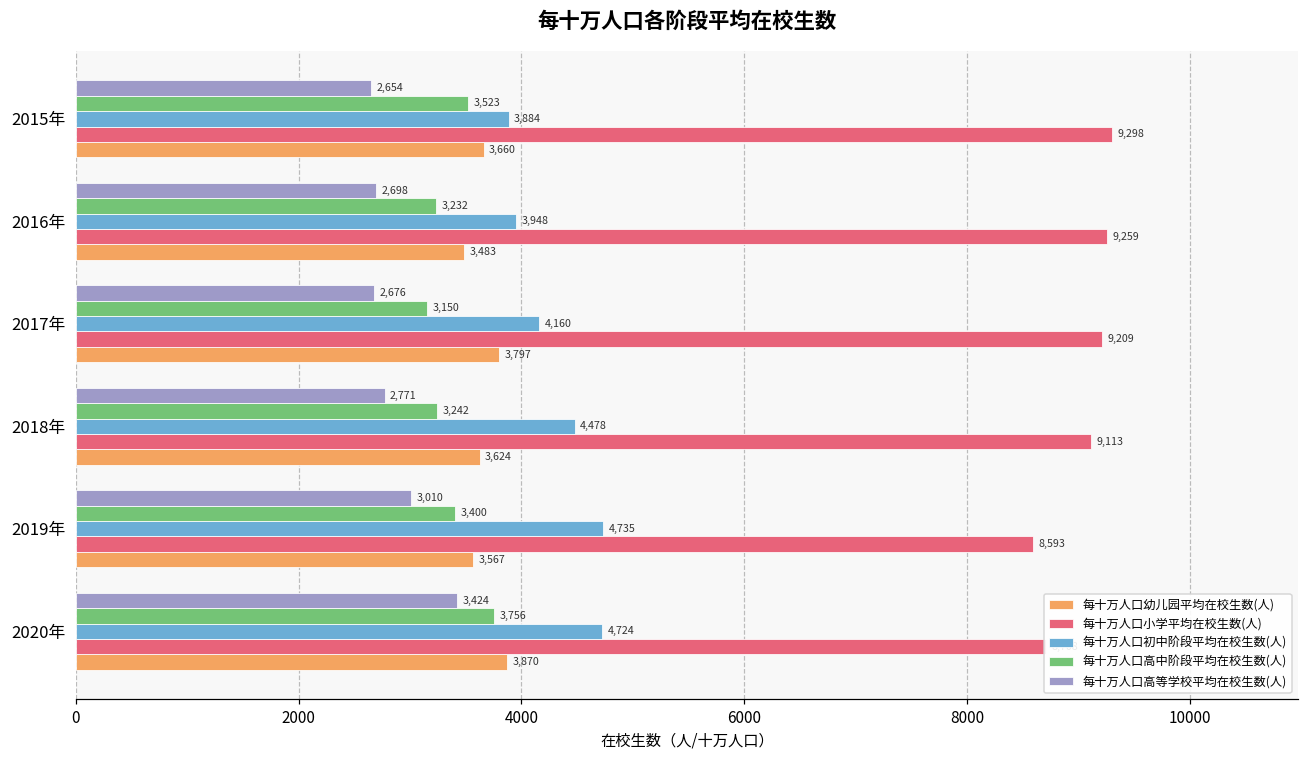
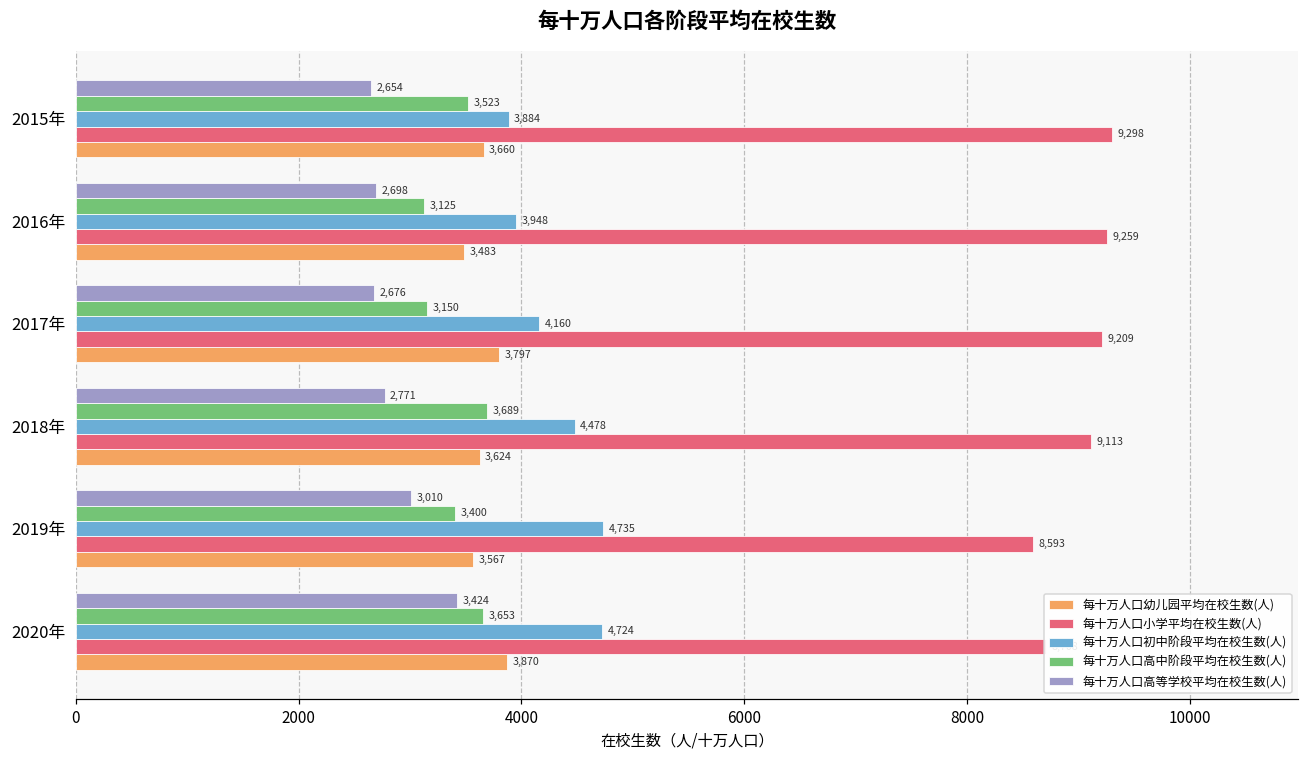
每十万人口高中阶段平均在校生数(人), 2016年: 3,232 -> 3,125
每十万人口高中阶段平均在校生数(人), 2018年: 3,242 -> 3,689
每十万人口高中阶段平均在校生数(人), 2020年: 3,756 -> 3,653
